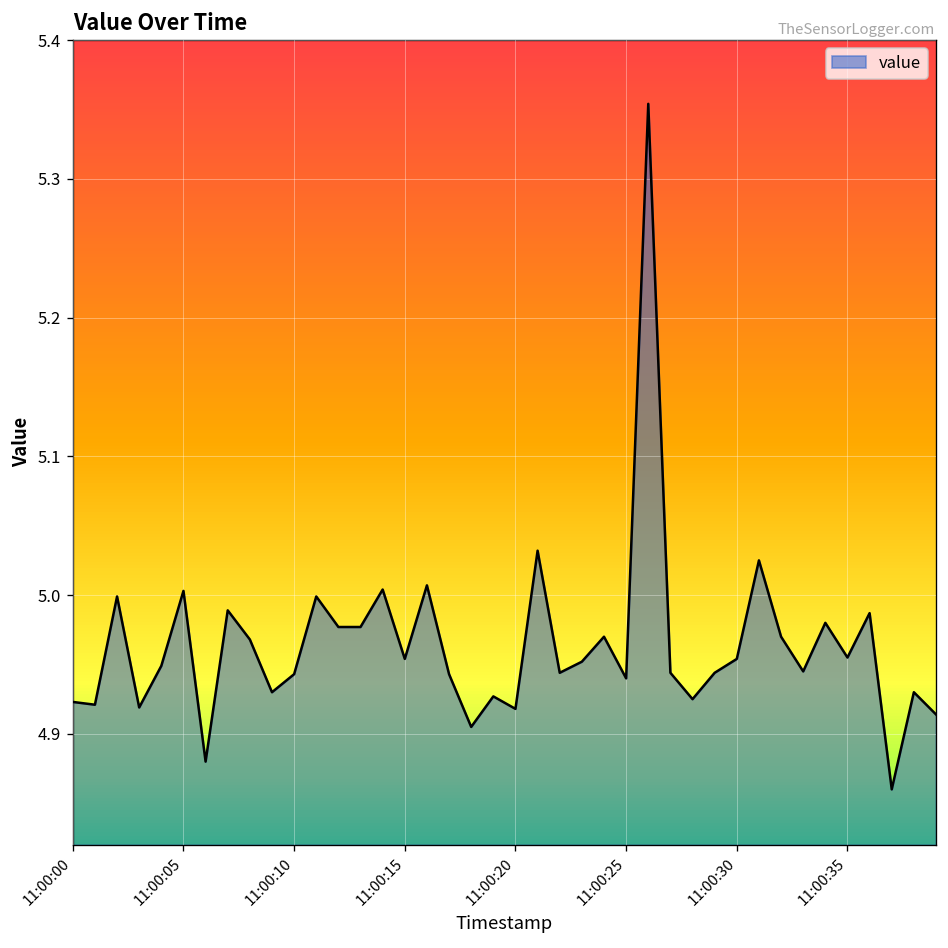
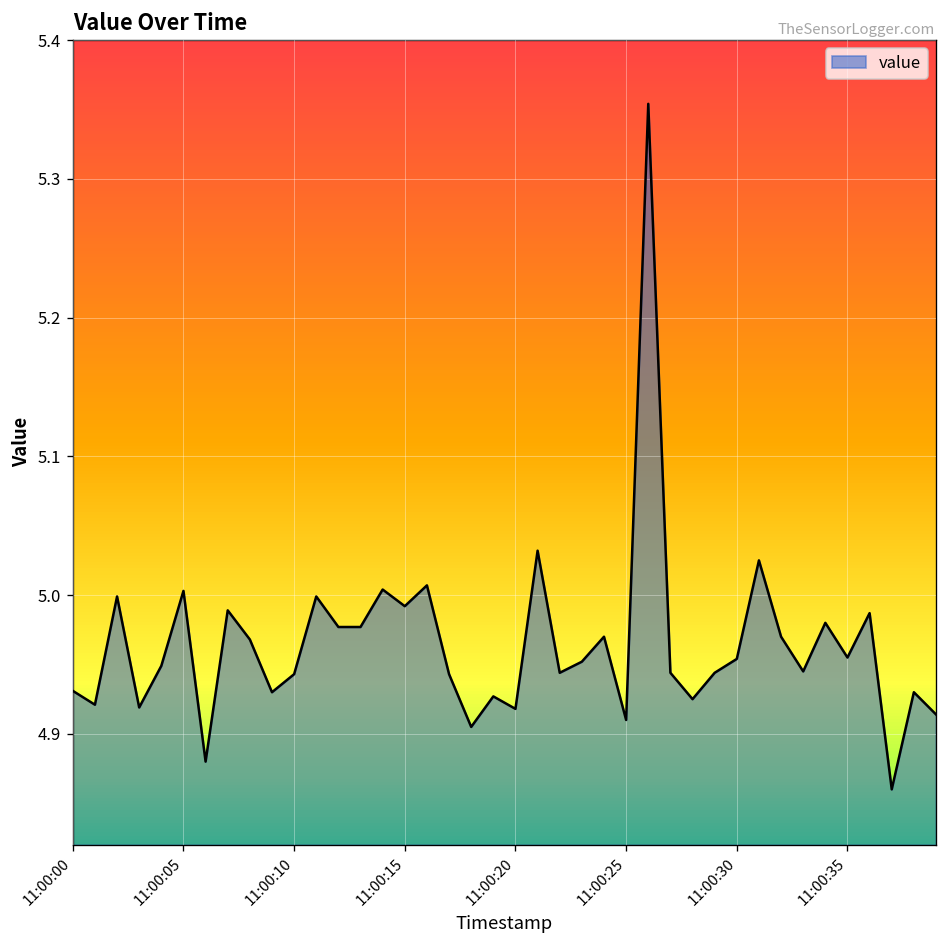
11:00:00: 4.923 -> 4.931
11:00:15: 4.954 -> 4.992
11:00:25: 4.94 -> 4.91
